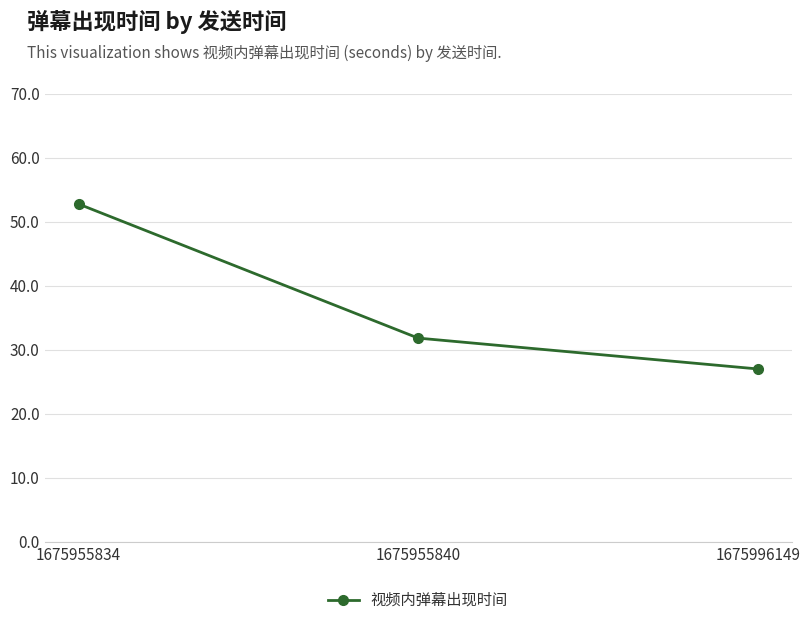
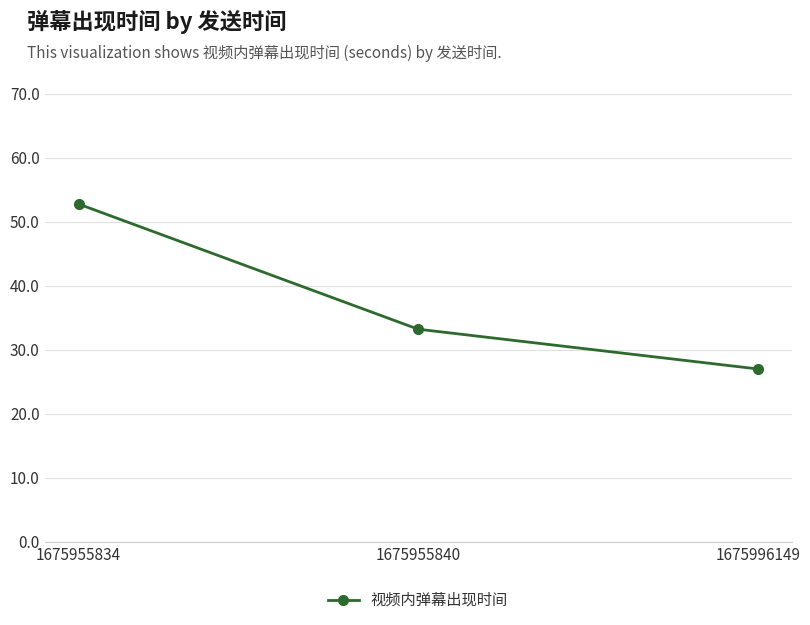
1675955840: 32 -> 33
